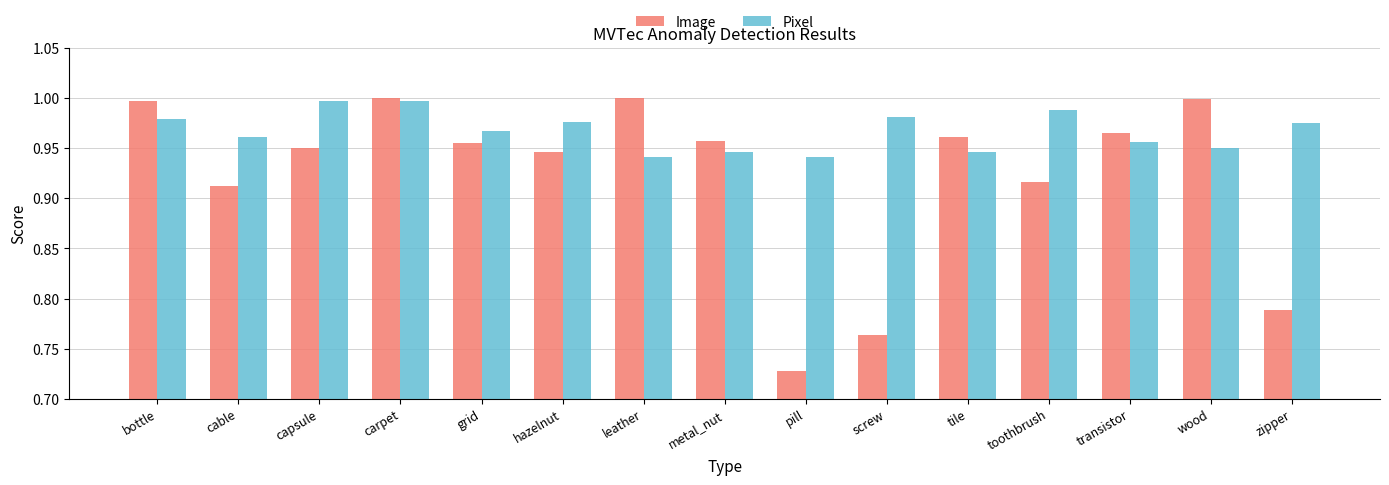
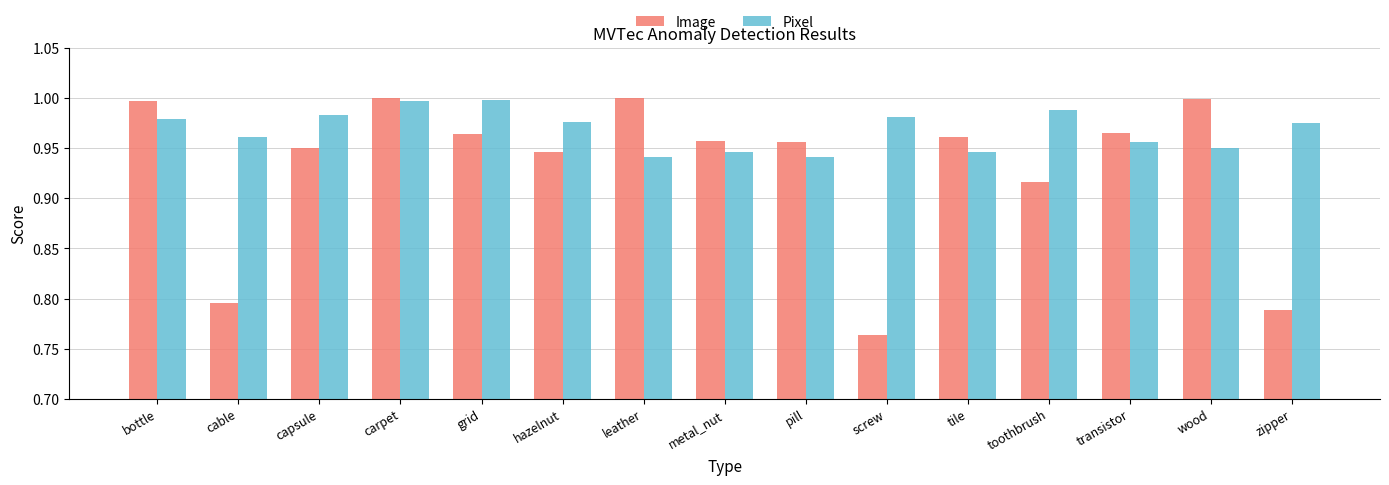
Image, cable: 0.912 -> 0.796
Pixel, capsule: 0.997 -> 0.983
Image, grid: 0.955 -> 0.964
Pixel, grid: 0.967 -> 0.998
Image, pill: 0.728 -> 0.956
